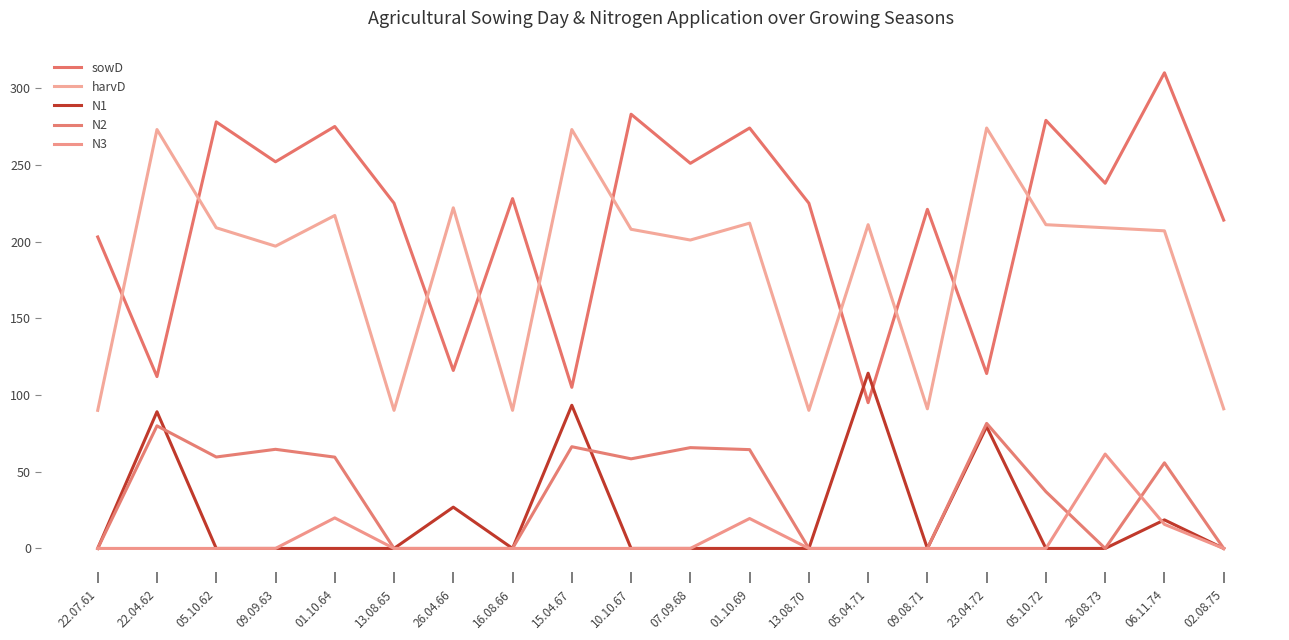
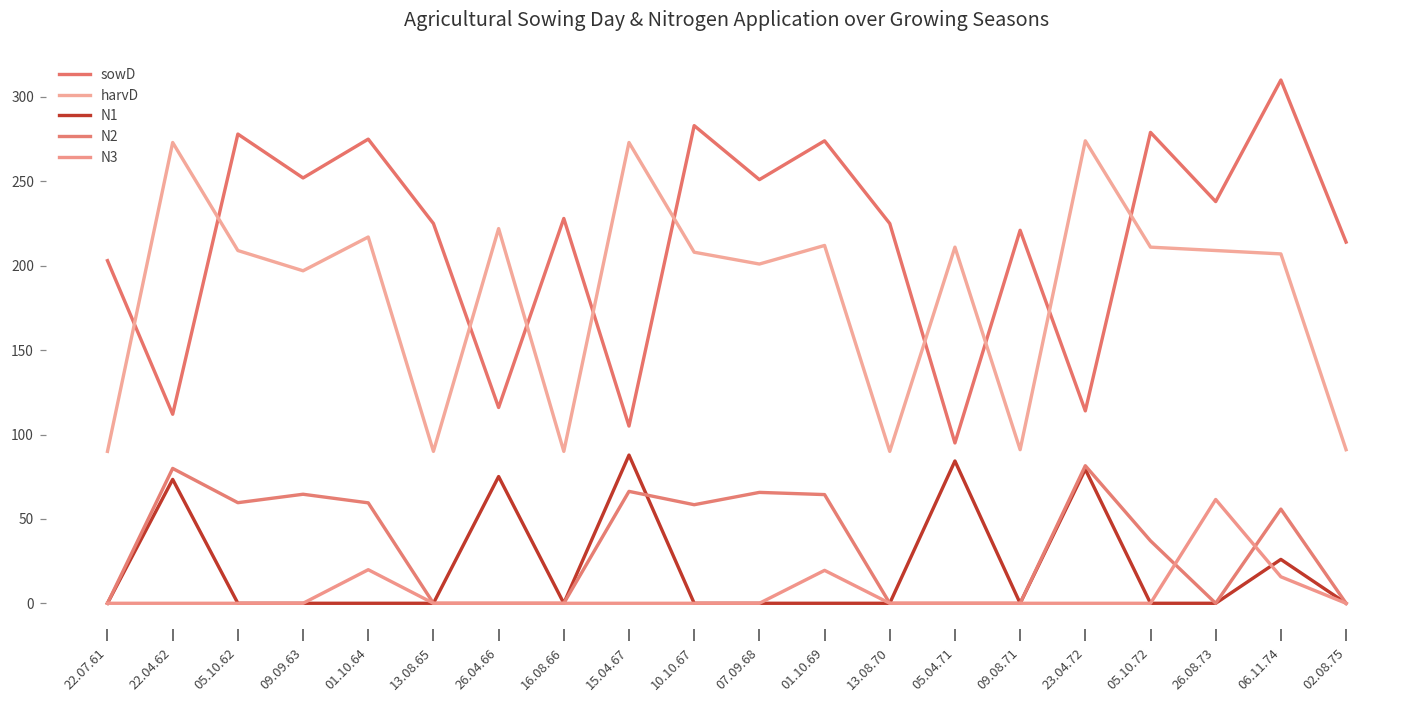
N1, 22.04.62: 89 -> 73
N1, 26.04.66: 27 -> 75
N1, 15.04.67: 93 -> 88
N1, 05.04.71: 114 -> 84
N1, 06.11.74: 19 -> 26
